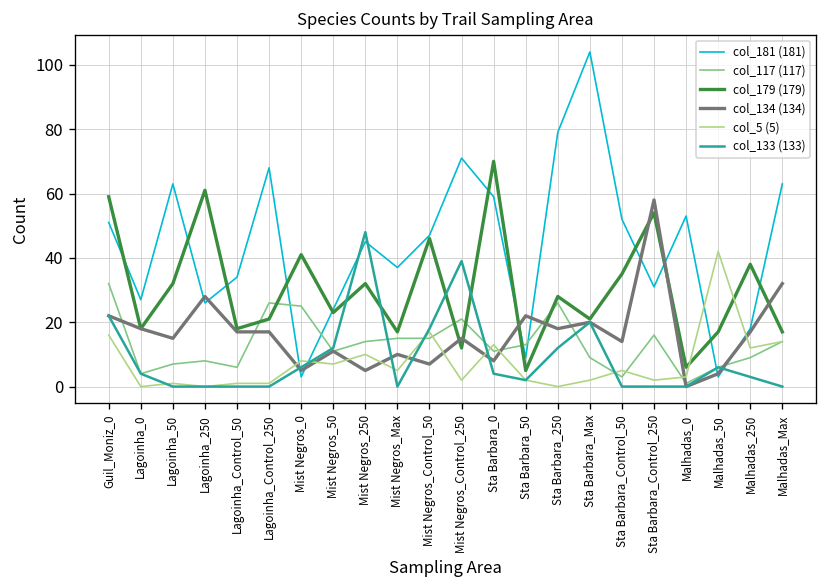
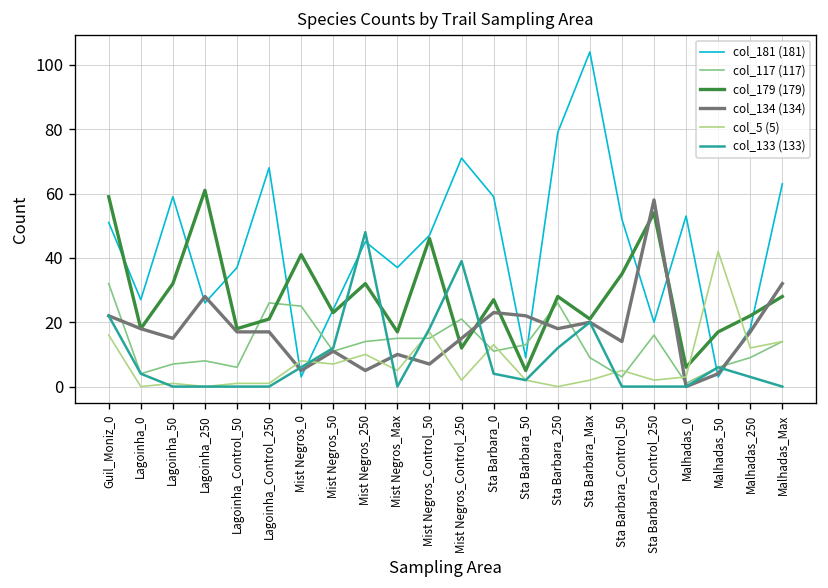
col_181 (181), Lagoinha_50: 63 -> 59
col_181 (181), Lagoinha_Control_50: 34 -> 37
col_179 (179), Sta Barbara_0: 70 -> 27
col_134 (134), Sta Barbara_0: 8 -> 23
col_181 (181), Sta Barbara_Control_250: 31 -> 20
col_179 (179), Malhadas_250: 38 -> 22
col_179 (179), Malhadas_Max: 17 -> 28
